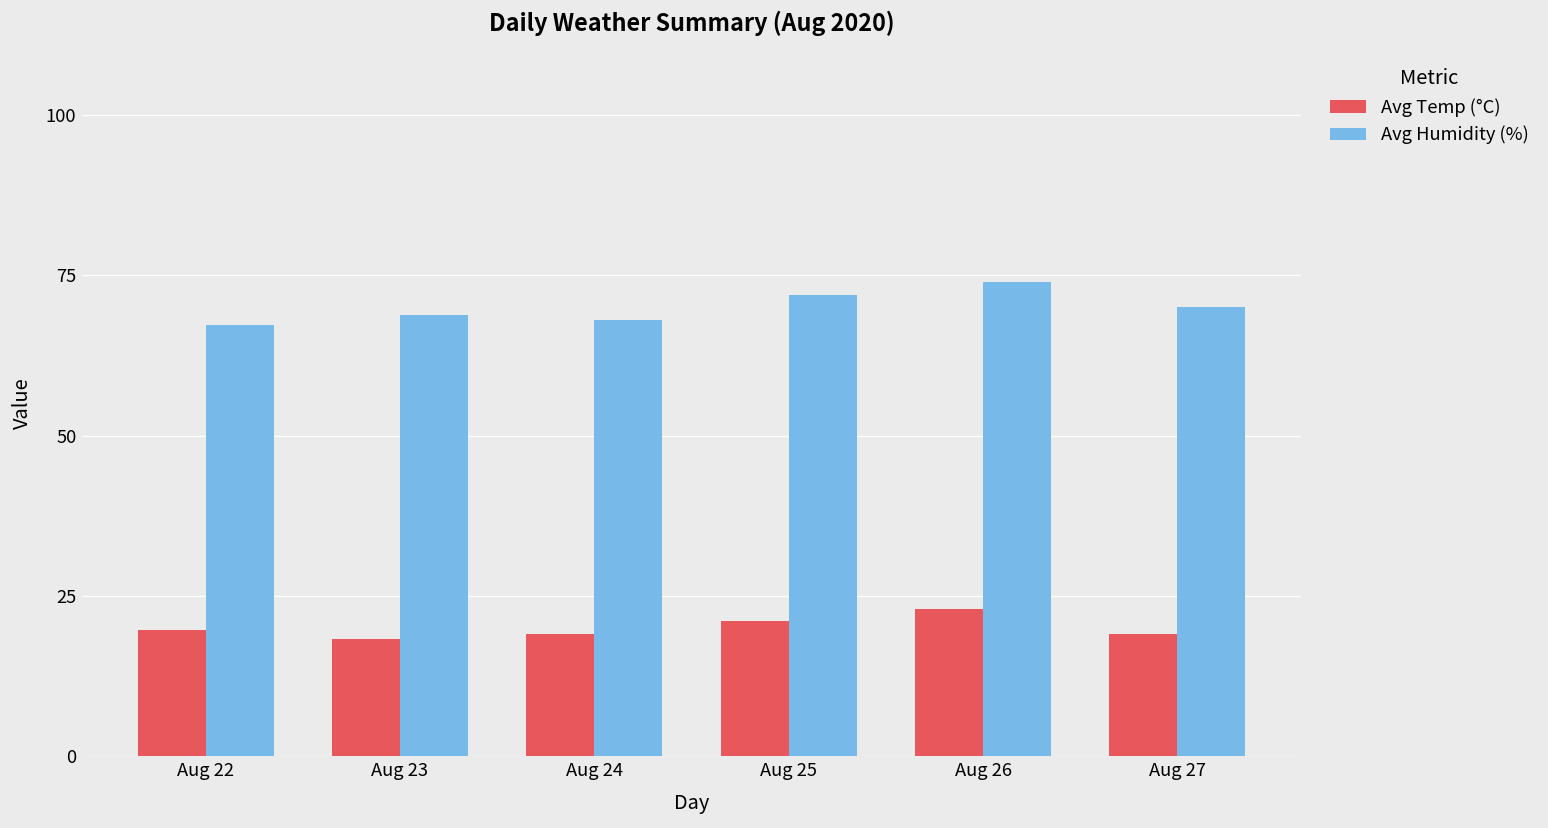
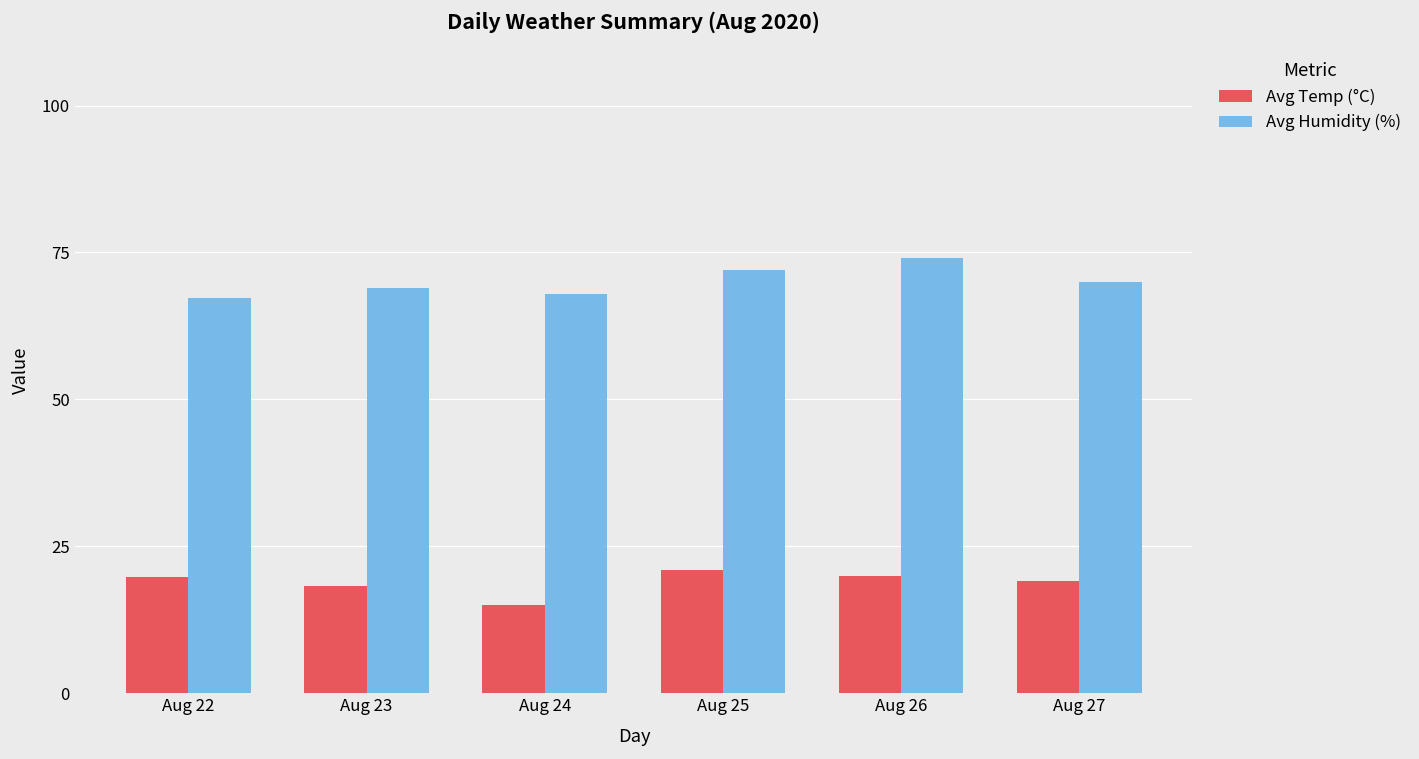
Avg Temp (°C), Aug 24: 19 -> 15
Avg Temp (°C), Aug 26: 23 -> 20
